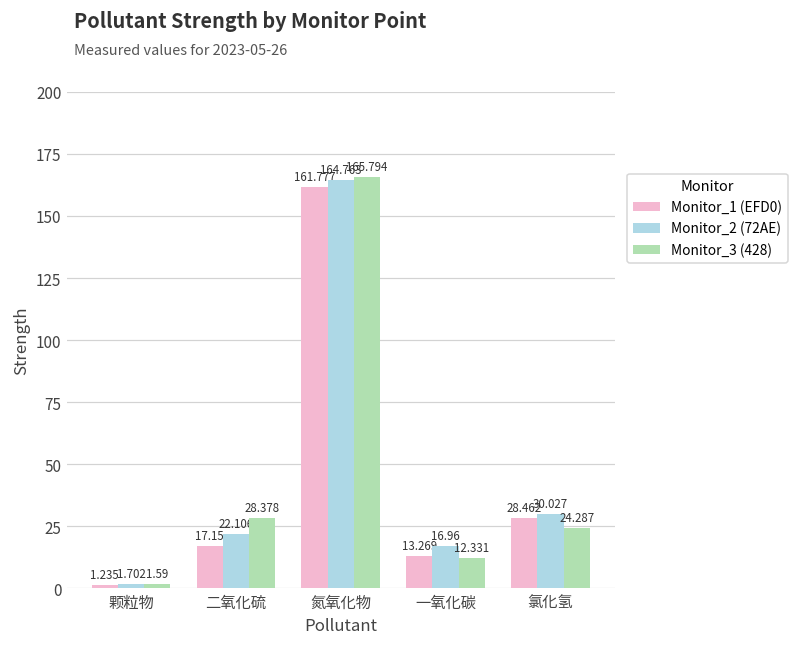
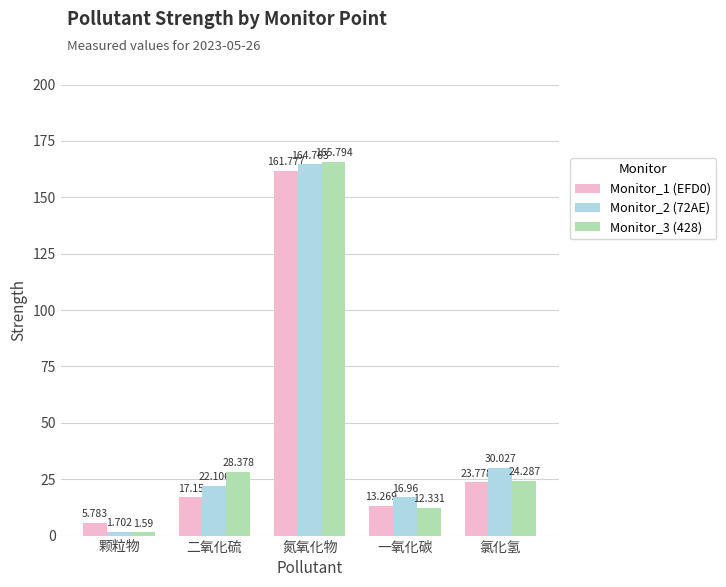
Monitor_1 (EFD0), 颗粒物: 1.235 -> 5.783
Monitor_1 (EFD0), 氯化氢: 28.462 -> 23.778
